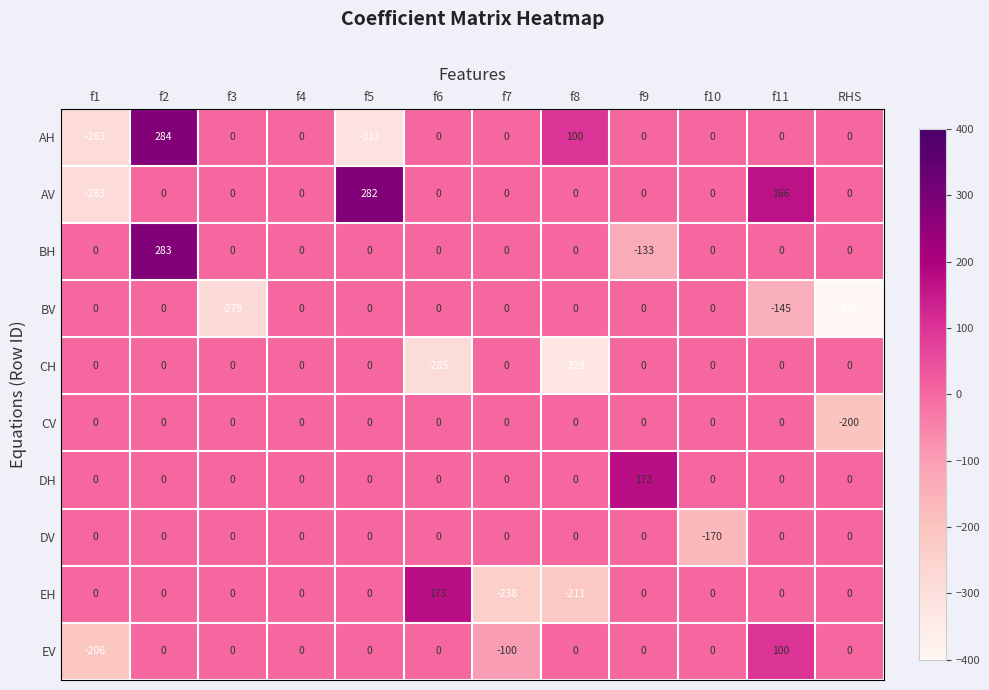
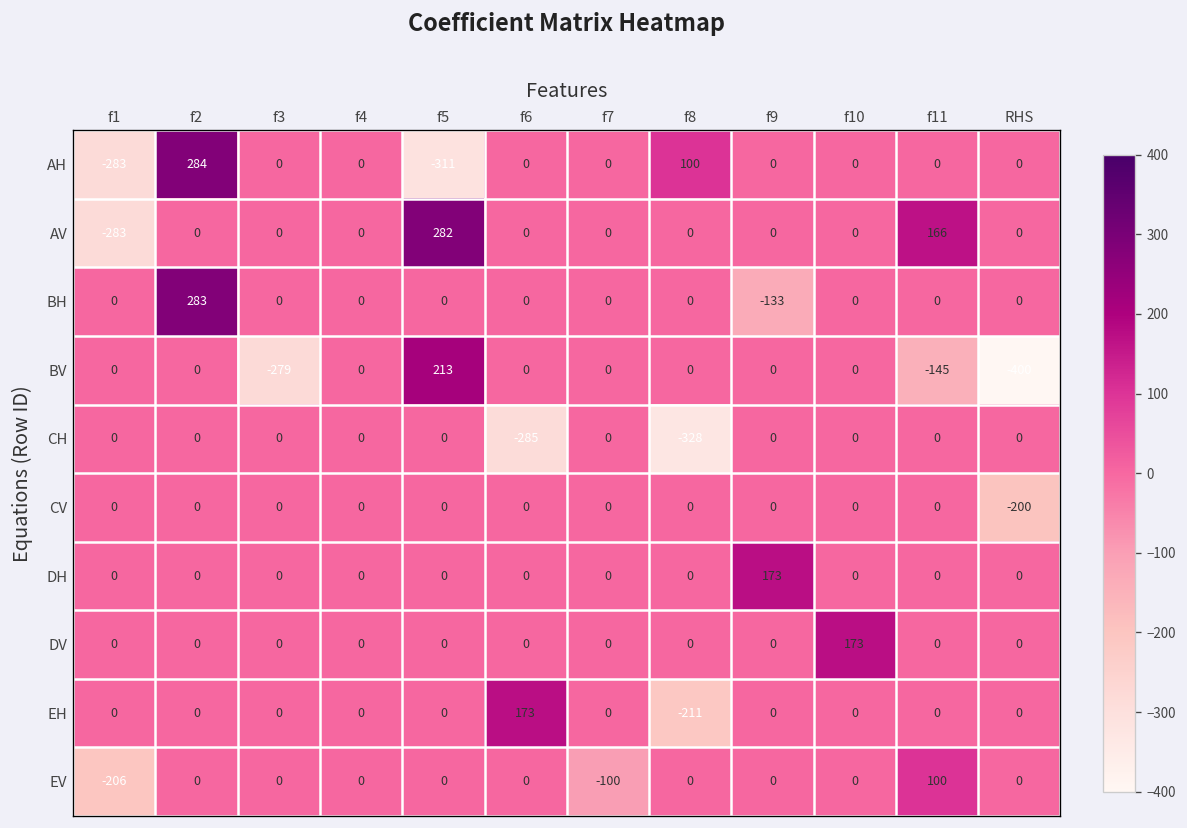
BV, f5: 0 -> 213
DV, f10: -170 -> 173
EH, f7: -238 -> 0
